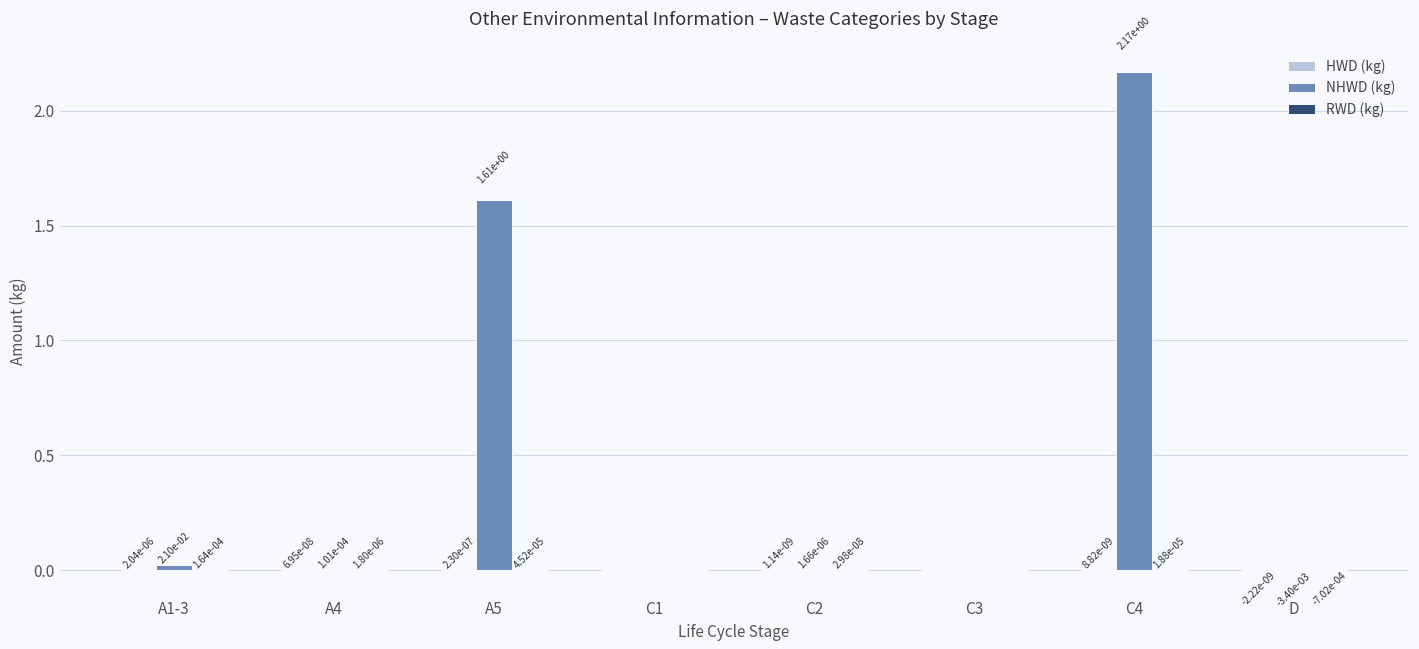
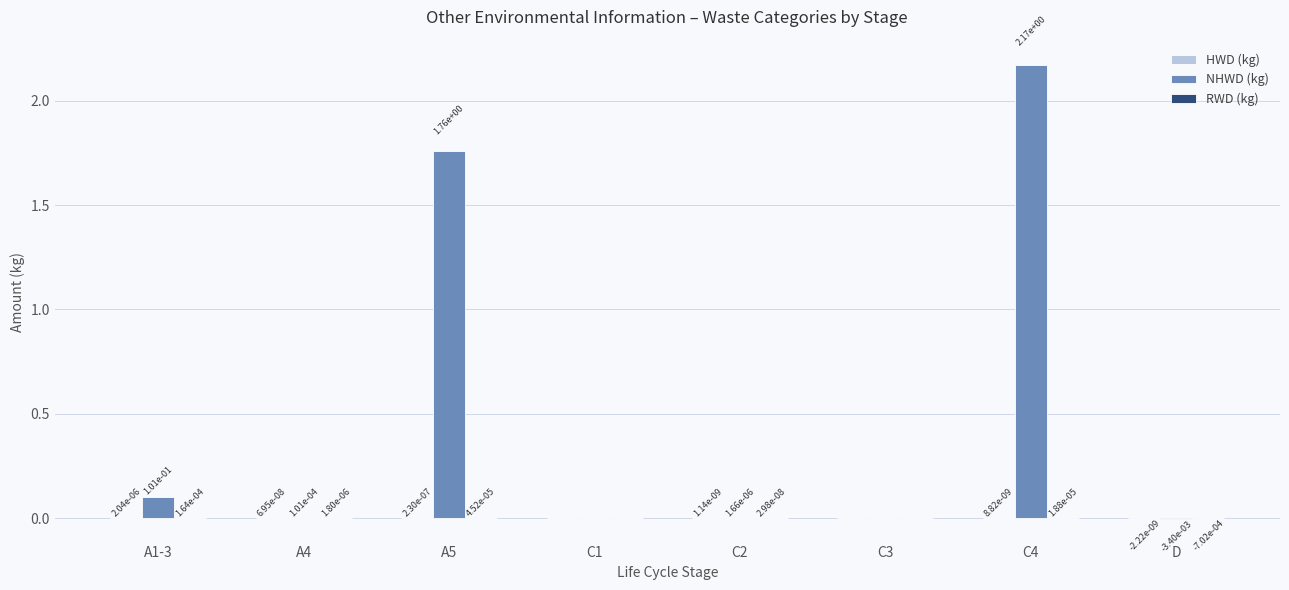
NHWD (kg), A1-3: 2.10e-02 -> 1.01e-01
NHWD (kg), A5: 1.61e+00 -> 1.76e+00
